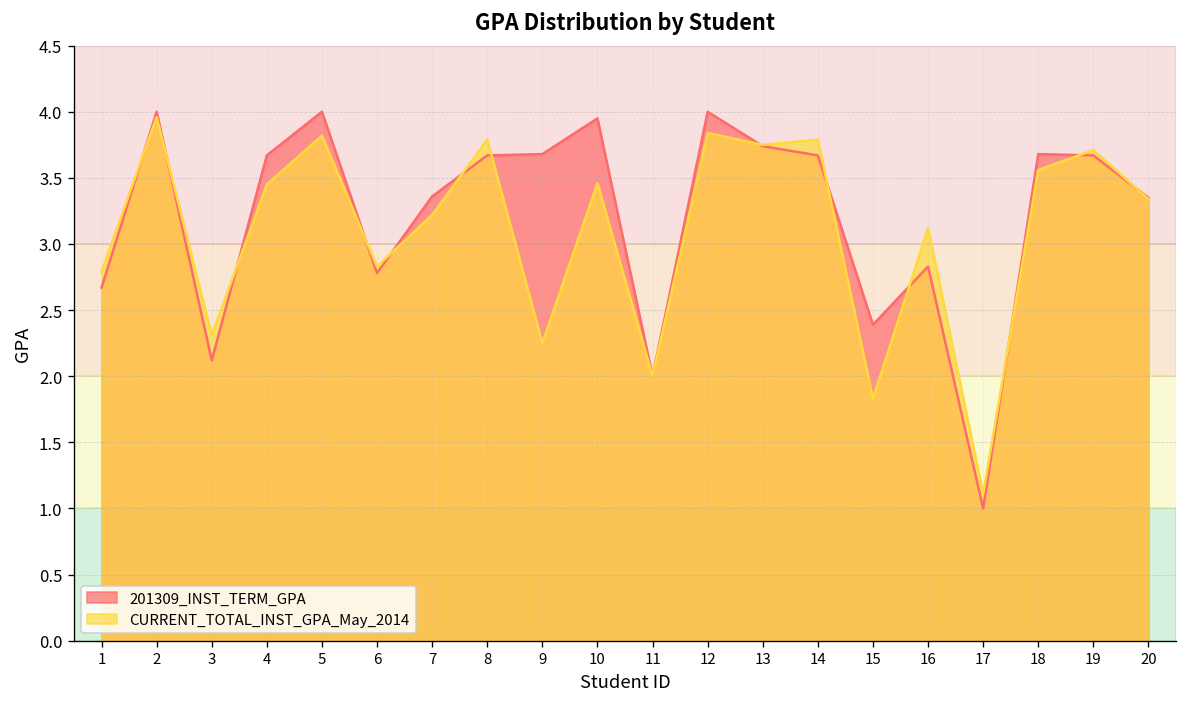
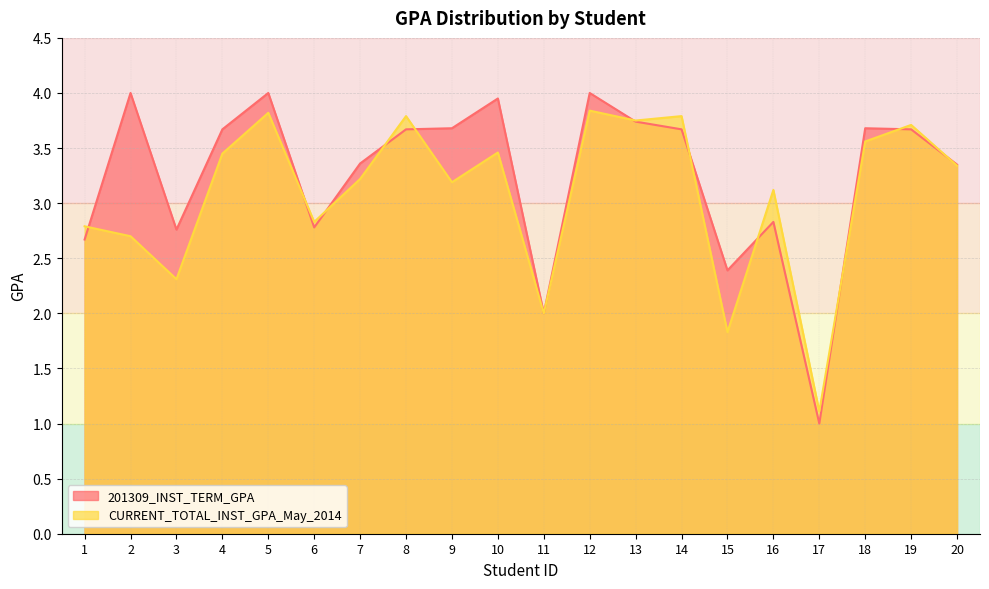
CURRENT_TOTAL_INST_GPA_May_2014, 2: 3.96 -> 2.70
201309_INST_TERM_GPA, 3: 2.12 -> 2.76
CURRENT_TOTAL_INST_GPA_May_2014, 9: 2.25 -> 3.19
